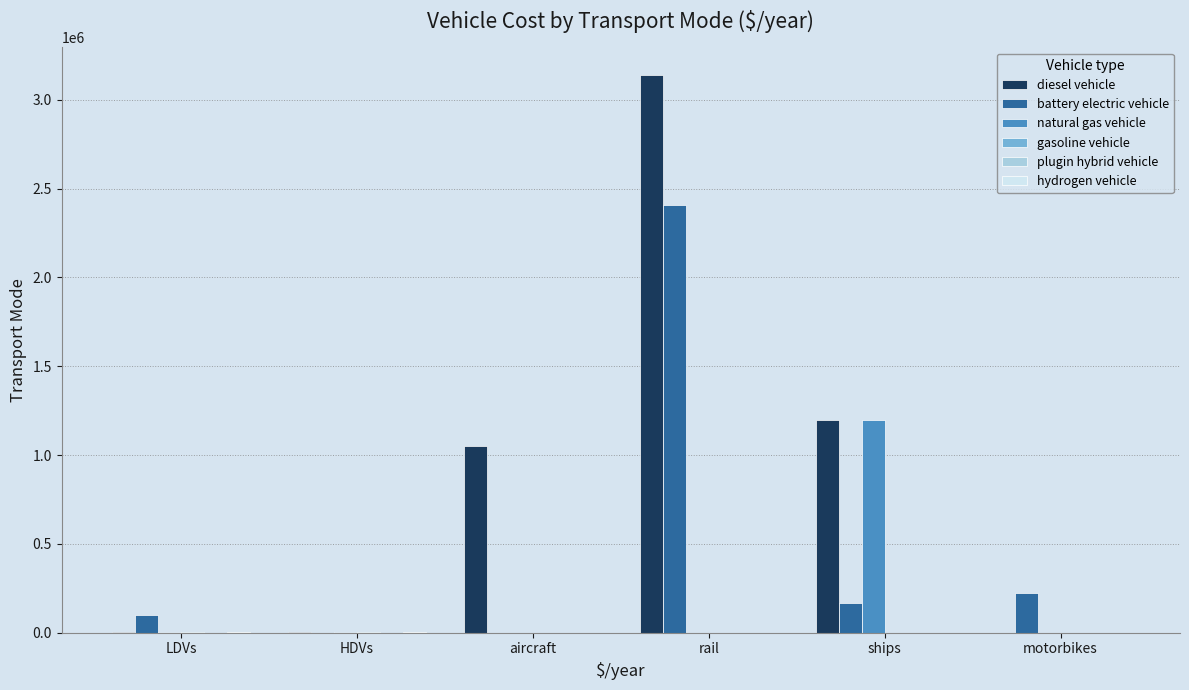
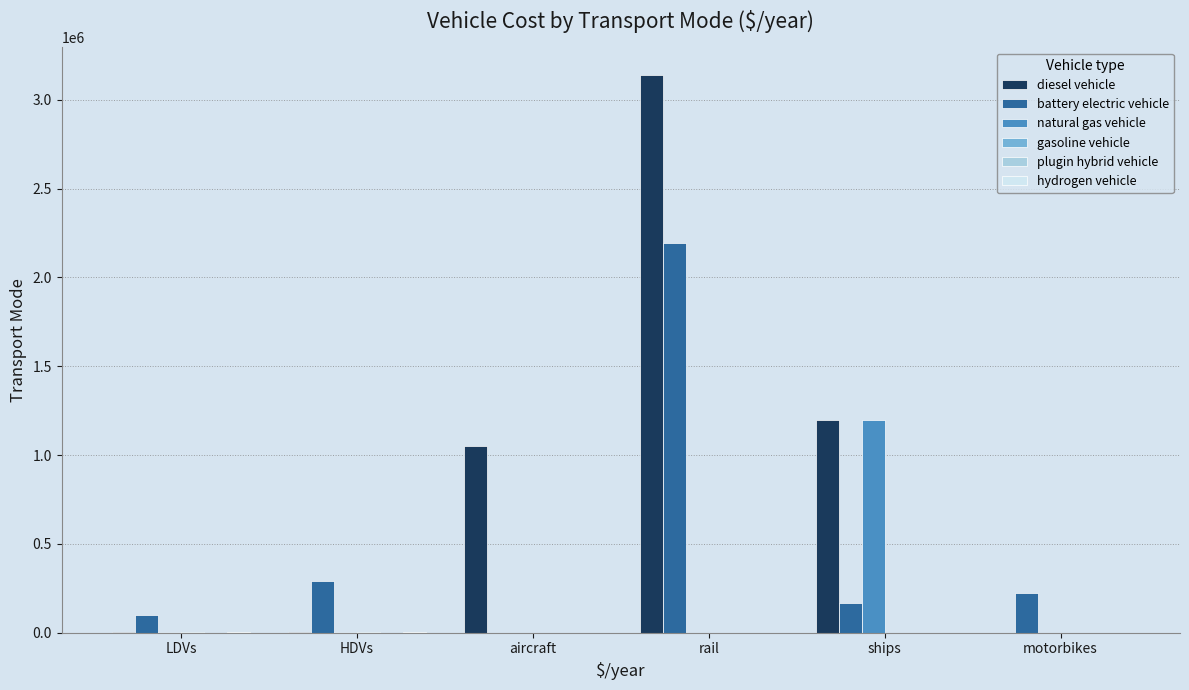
battery electric vehicle, HDVs: 0 -> 290000
battery electric vehicle, rail: 2410000 -> 2200000
